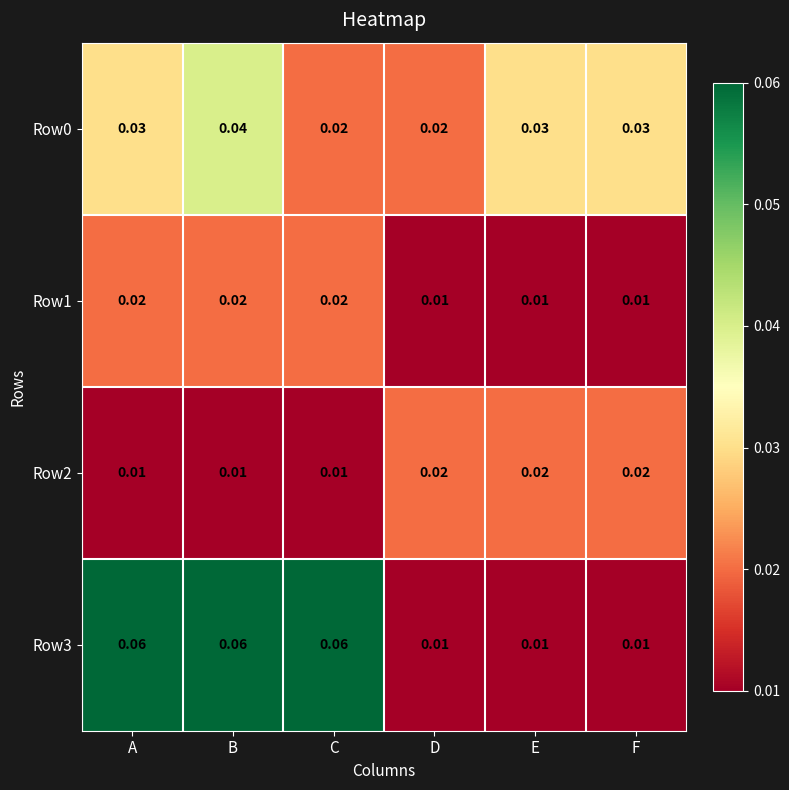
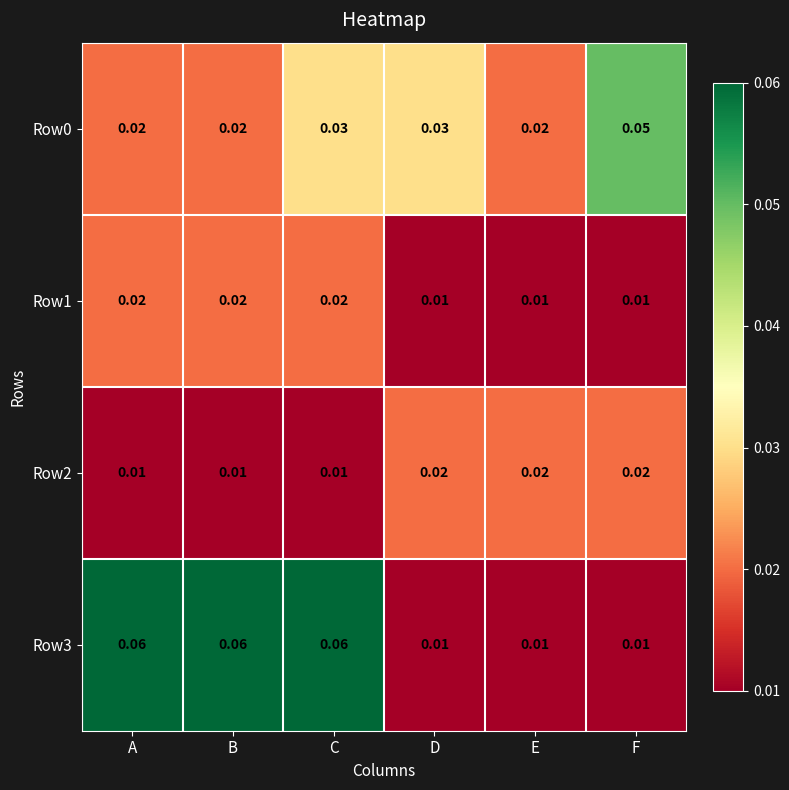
Row0, A: 0.03 -> 0.02
Row0, B: 0.04 -> 0.02
Row0, C: 0.02 -> 0.03
Row0, D: 0.02 -> 0.03
Row0, E: 0.03 -> 0.02
Row0, F: 0.03 -> 0.05
